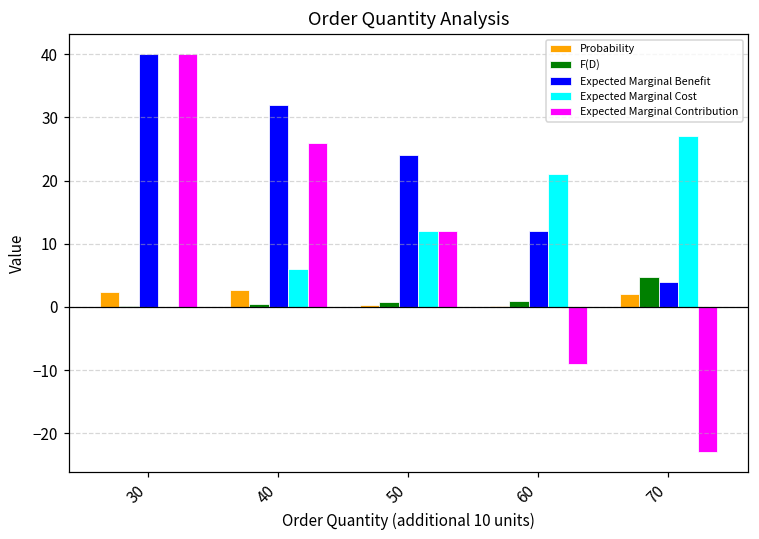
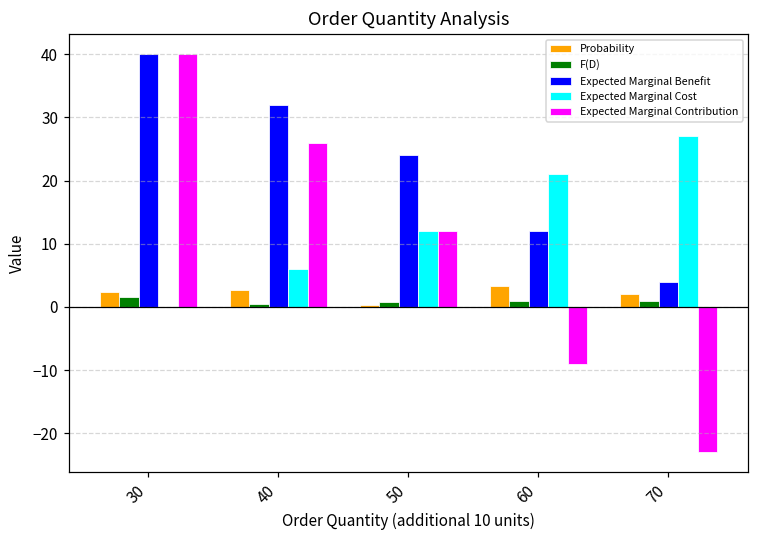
F(D), 30: 0 -> 2
Probability, 60: 0 -> 3
F(D), 70: 5 -> 1
